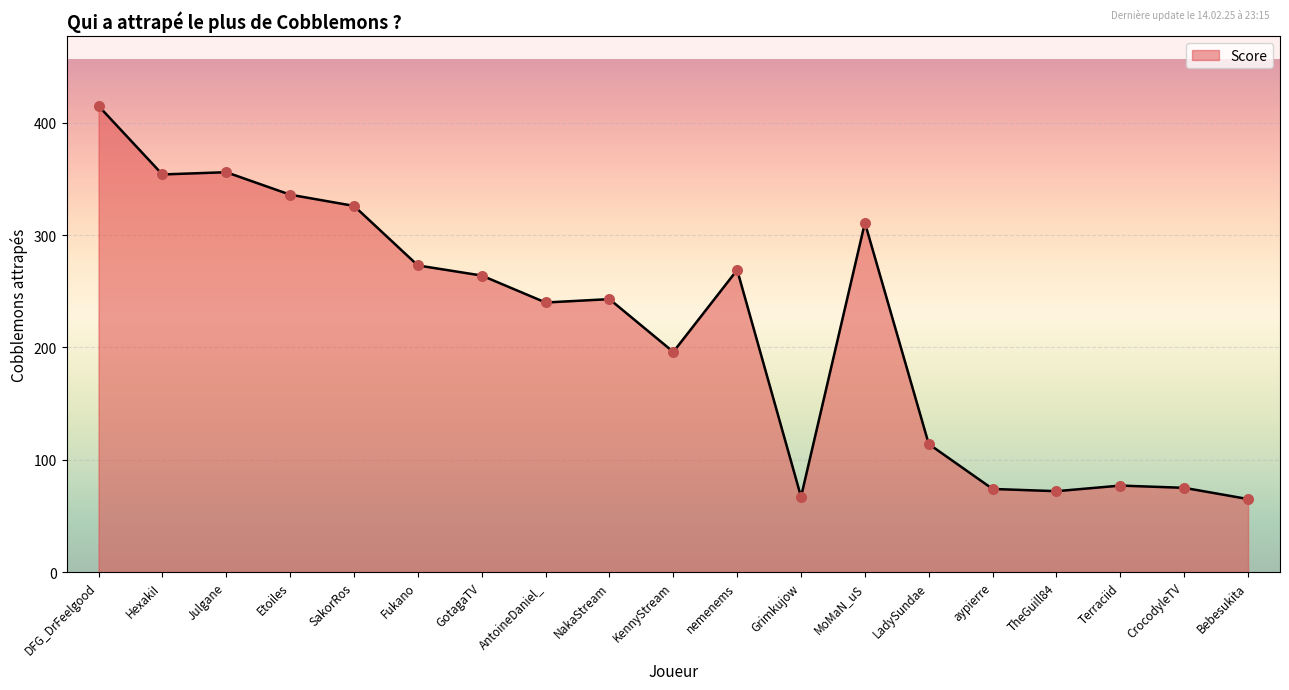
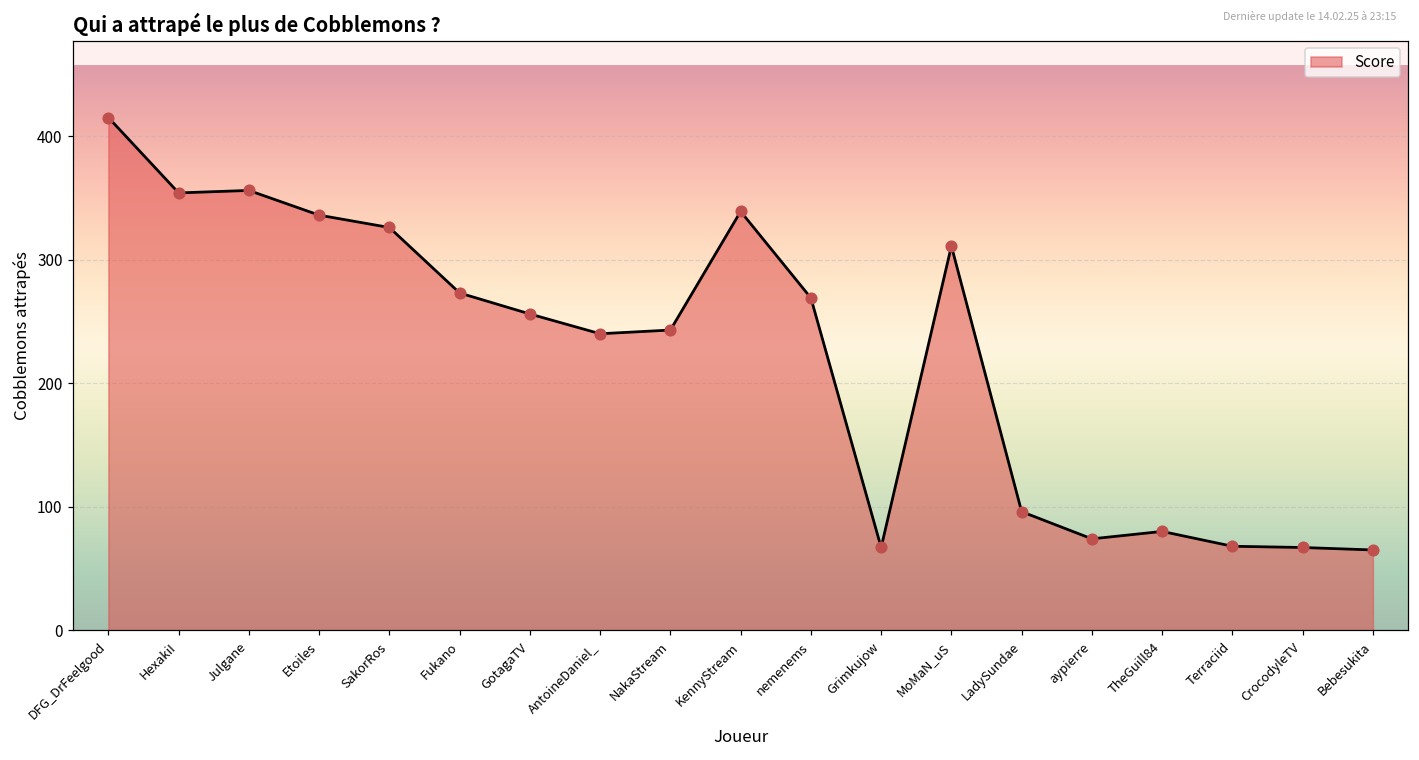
GotagaTV: 264 -> 256
KennyStream: 196 -> 339
LadySundae: 114 -> 96
TheGuill84: 72 -> 80
Terraciid: 77 -> 68
CrocodyleTV: 75 -> 67
